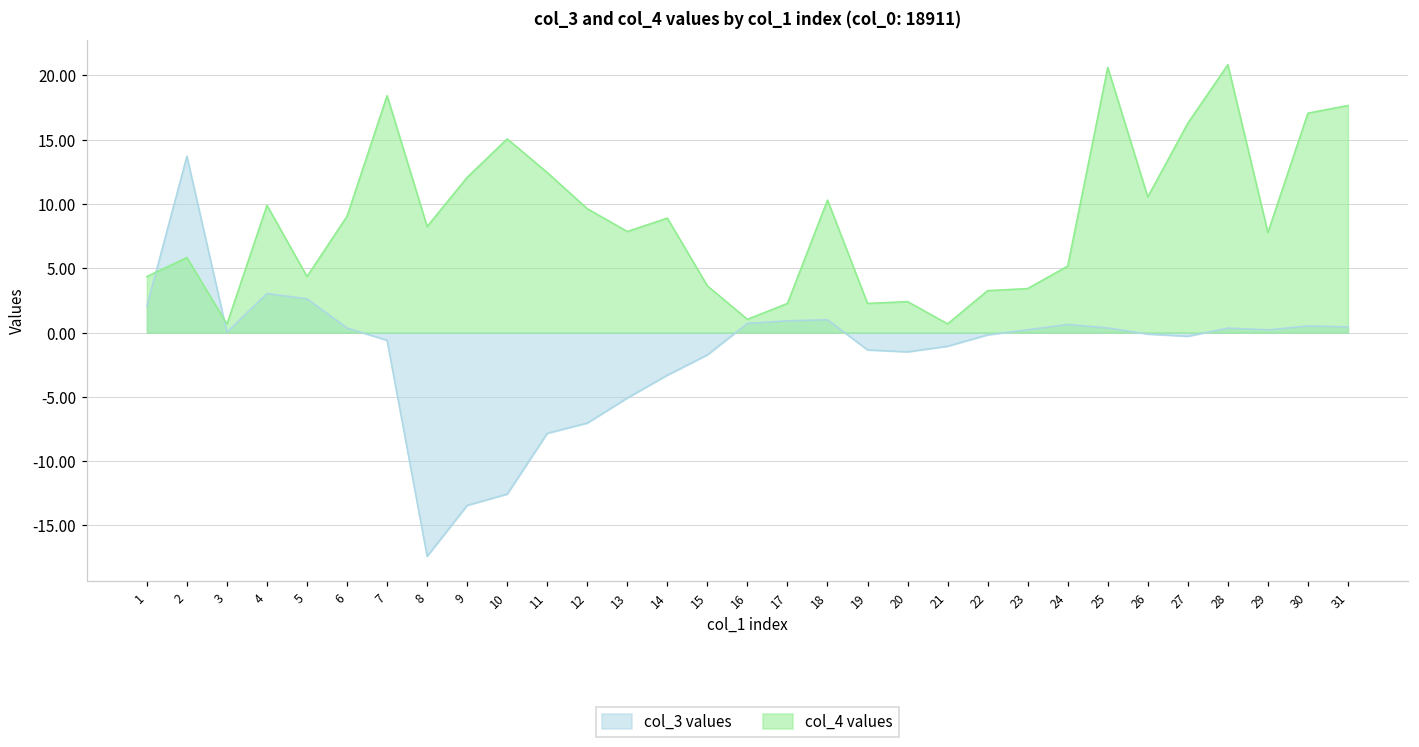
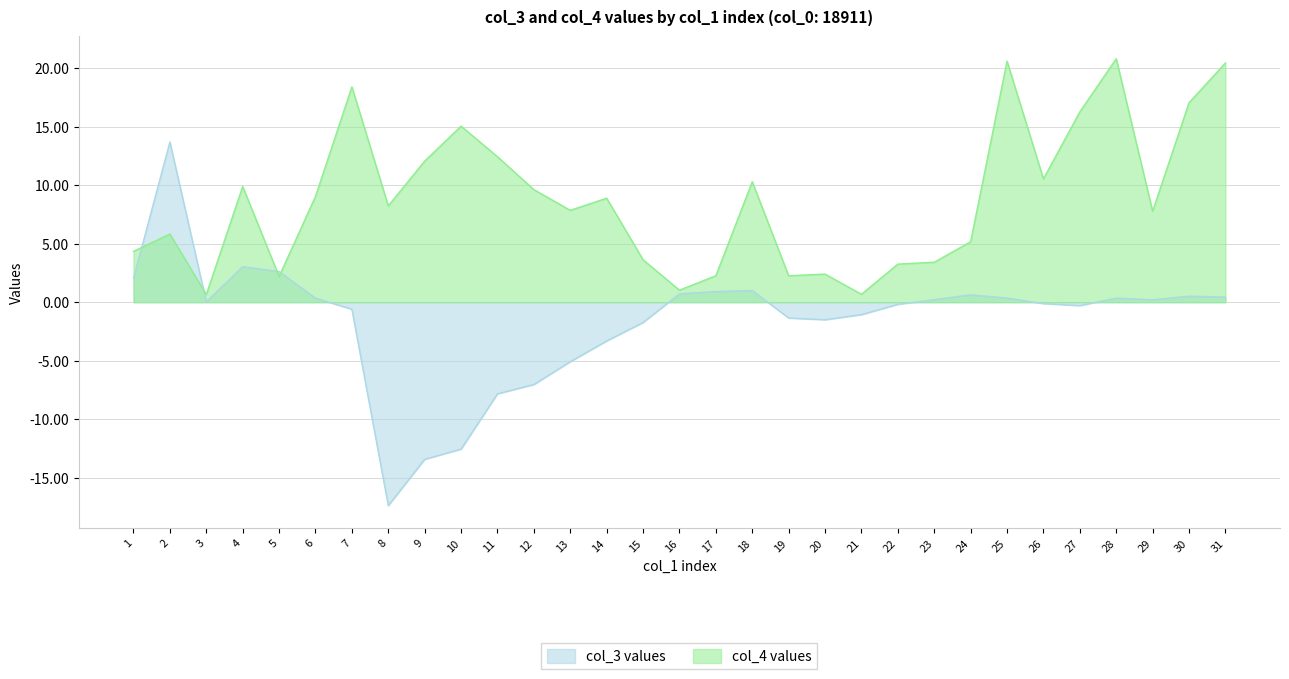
col_4 values, 5: 4.4 -> 2.2
col_4 values, 31: 17.7 -> 20.5
